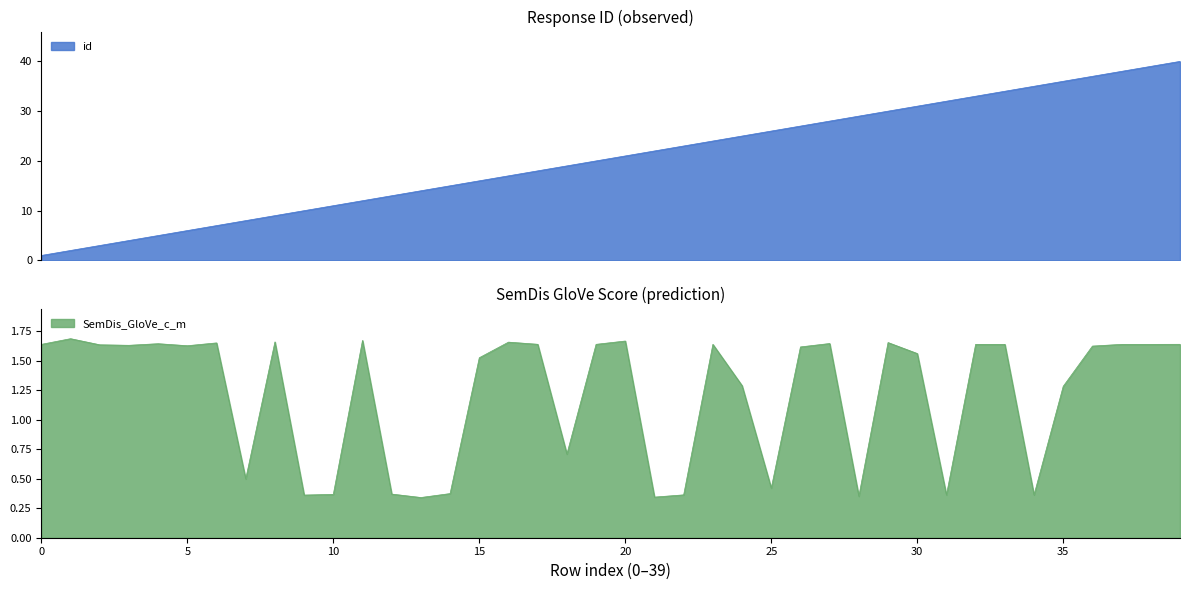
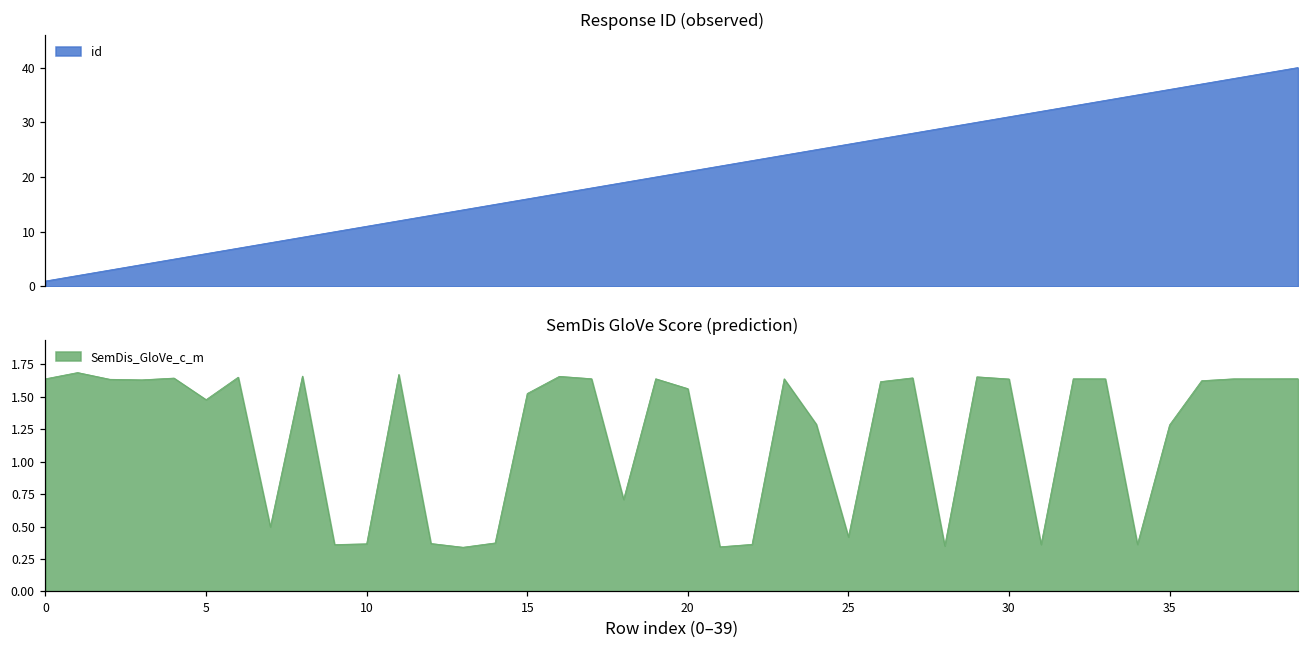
SemDis GloVe Score (prediction), 5: 1.63 -> 1.48
SemDis GloVe Score (prediction), 20: 1.67 -> 1.56
SemDis GloVe Score (prediction), 30: 1.56 -> 1.64
